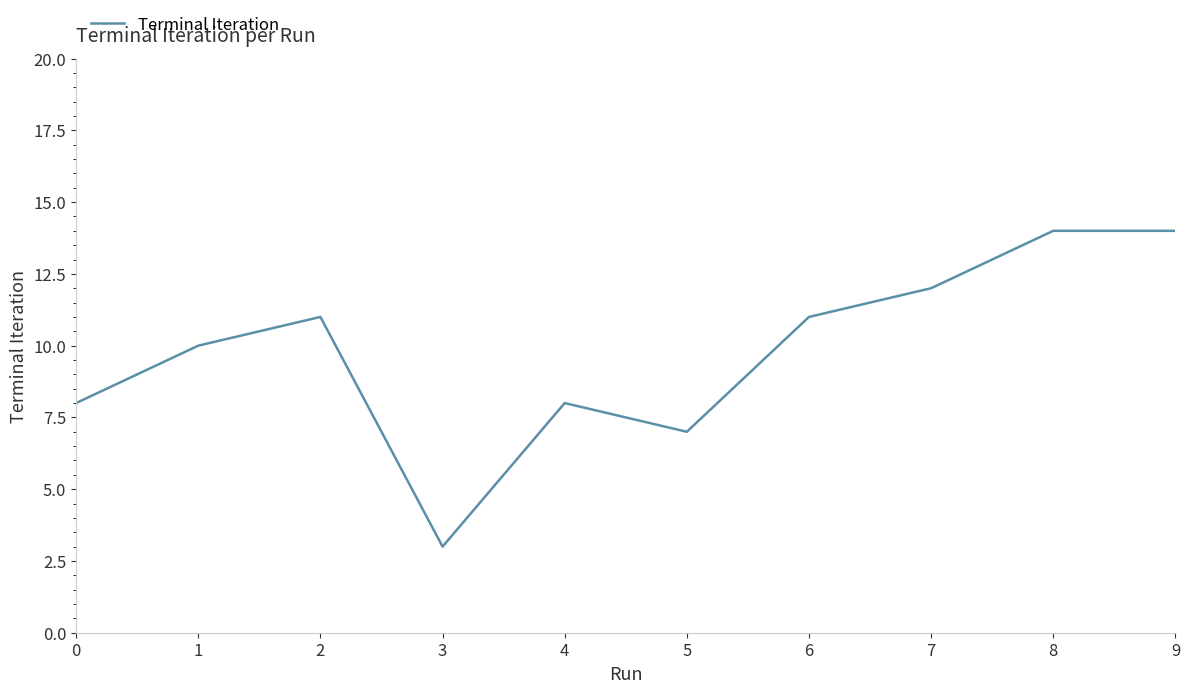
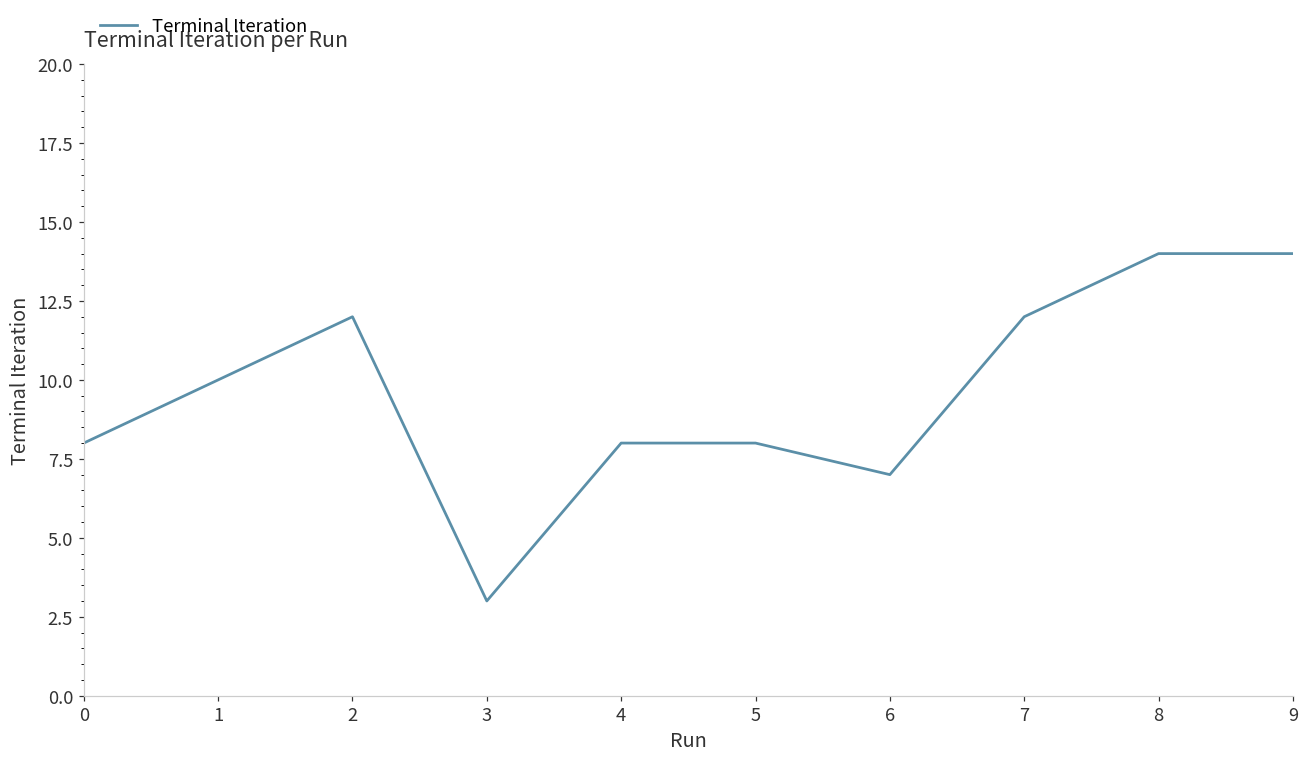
2: 11 -> 12
5: 7 -> 8
6: 11 -> 7
